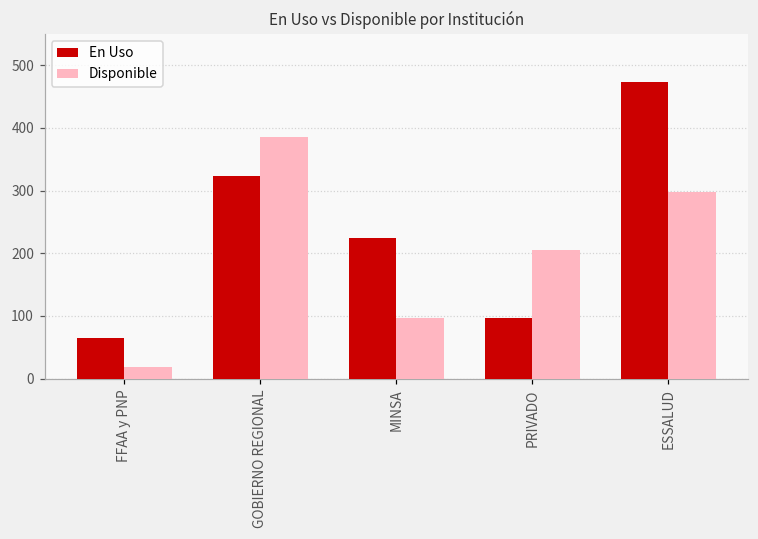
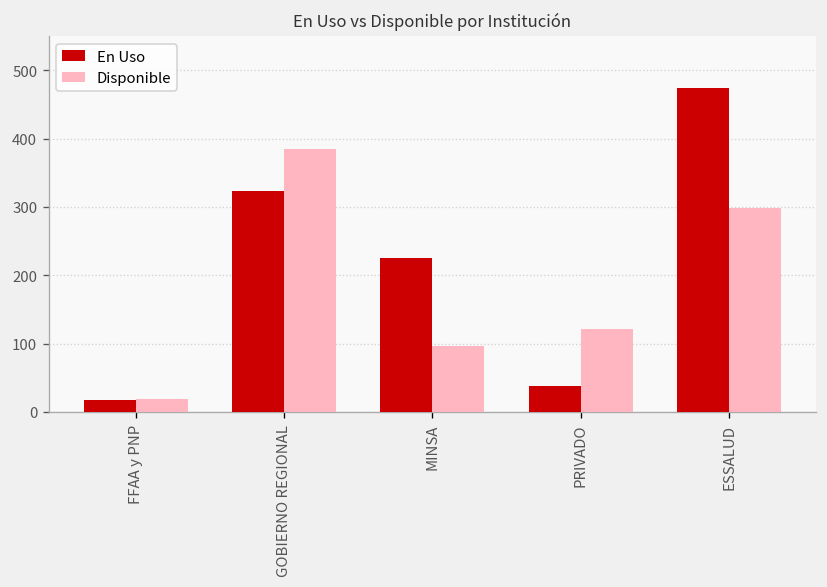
En Uso, FFAA y PNP: 70 -> 20
En Uso, PRIVADO: 100 -> 40
Disponible, PRIVADO: 210 -> 120
